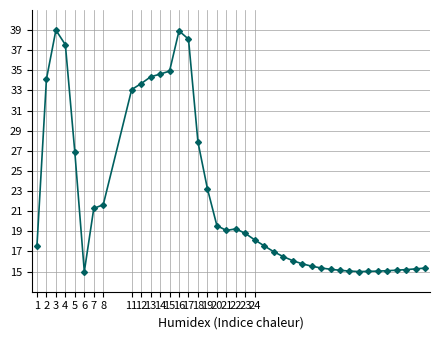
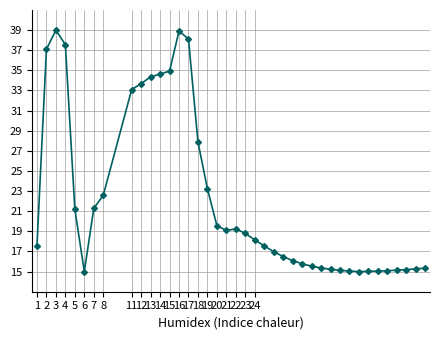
2: 34.1 -> 37.1
5: 26.9 -> 21.2
8: 21.6 -> 22.6
